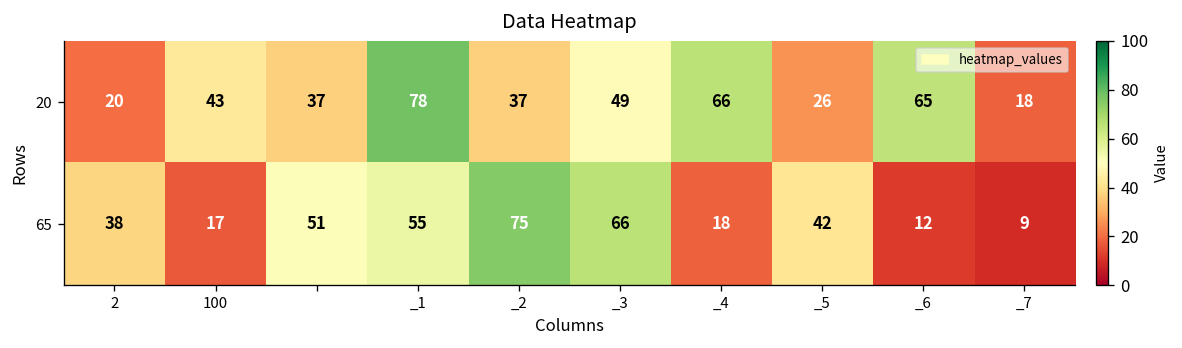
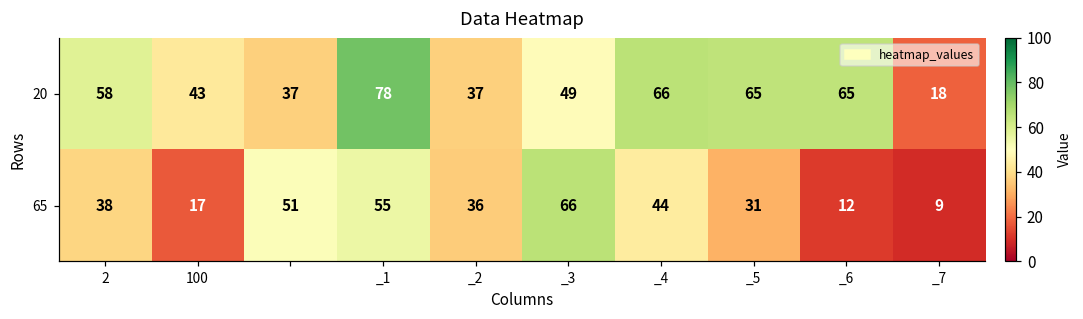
20, 2: 20 -> 58
20, _5: 26 -> 65
65, _2: 75 -> 36
65, _4: 18 -> 44
65, _5: 42 -> 31
